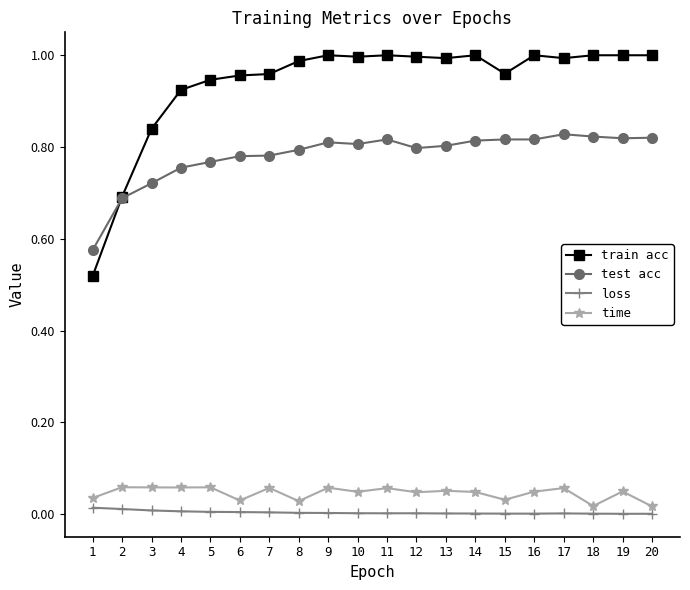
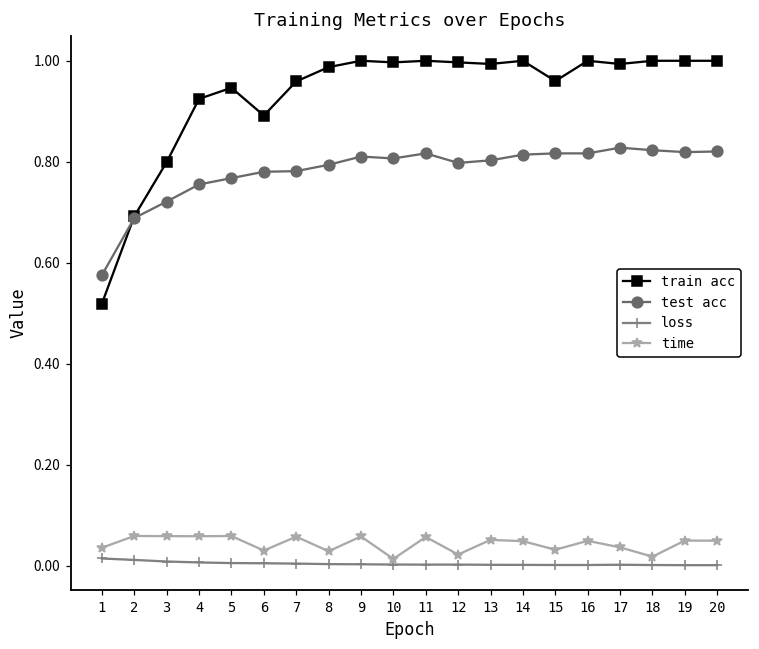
train acc, 3: 0.84 -> 0.80
train acc, 6: 0.96 -> 0.89
time, 10: 0.05 -> 0.01
time, 12: 0.05 -> 0.02
time, 17: 0.06 -> 0.04
time, 20: 0.02 -> 0.05
